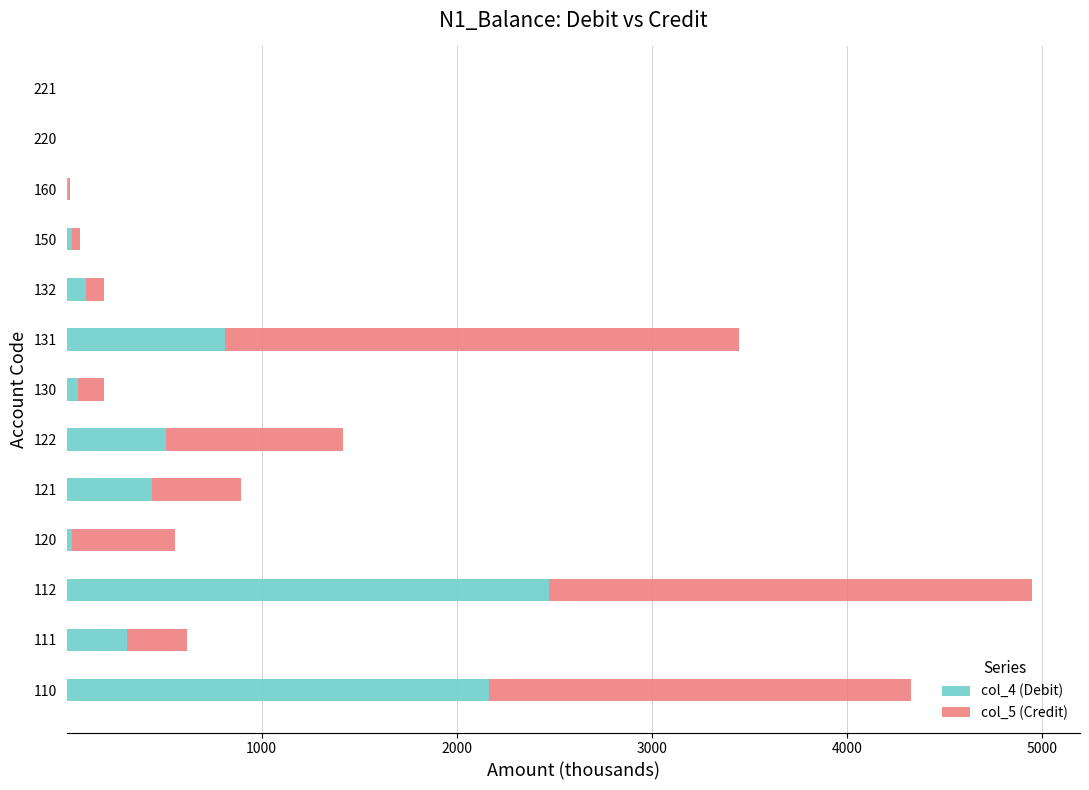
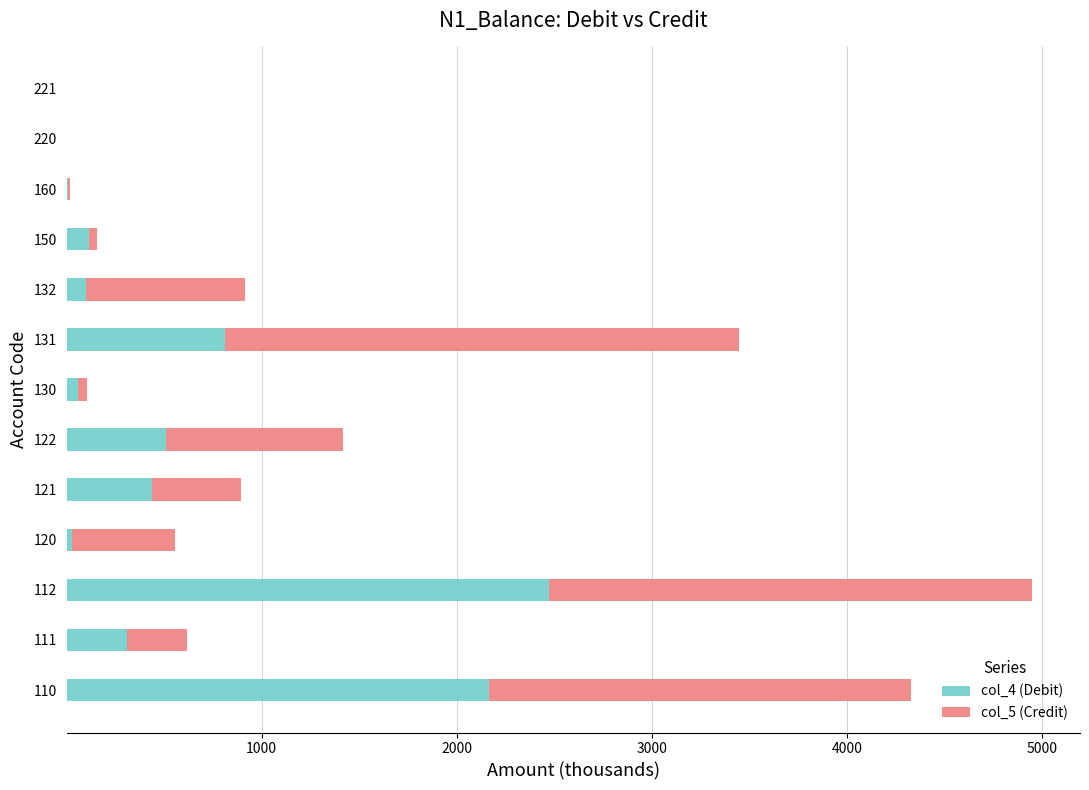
col_4 (Debit), 150: 30 -> 120
col_5 (Credit), 132: 100 -> 820
col_5 (Credit), 130: 140 -> 50
